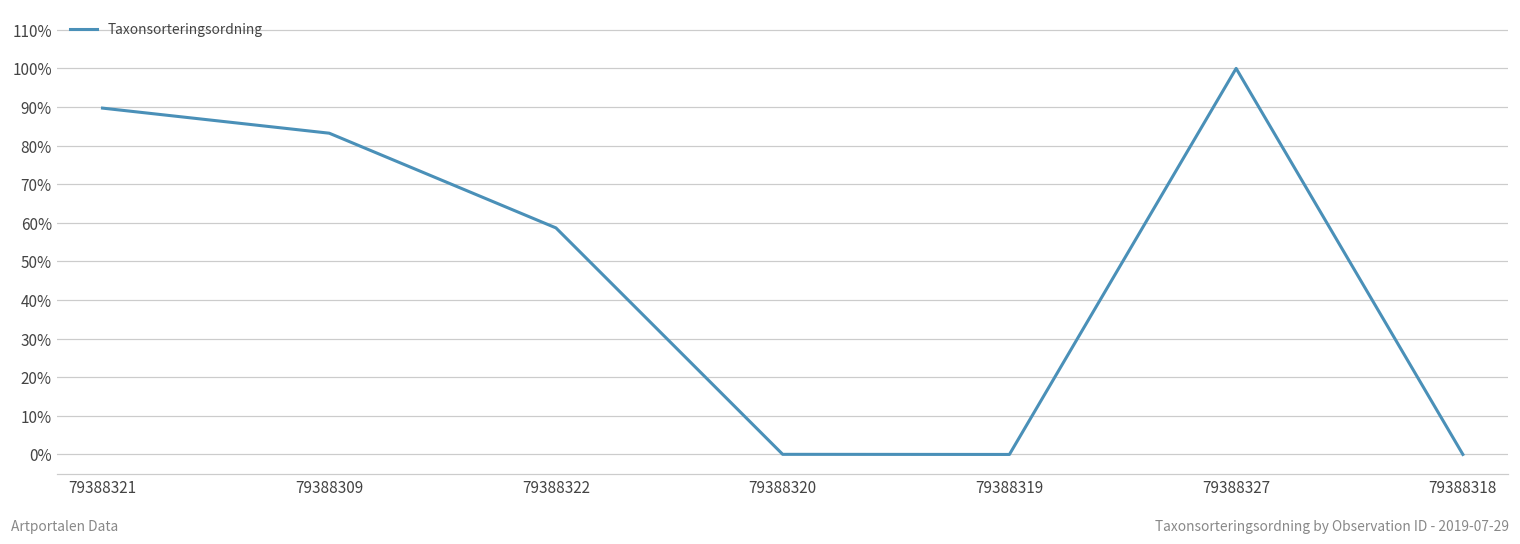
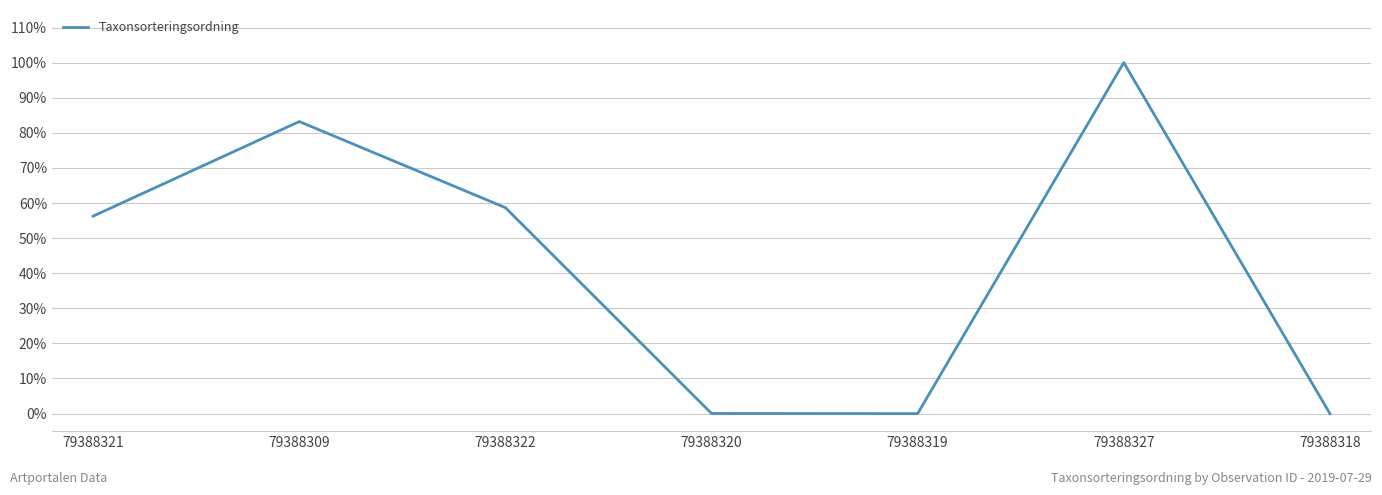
79388321: 90% -> 56%
